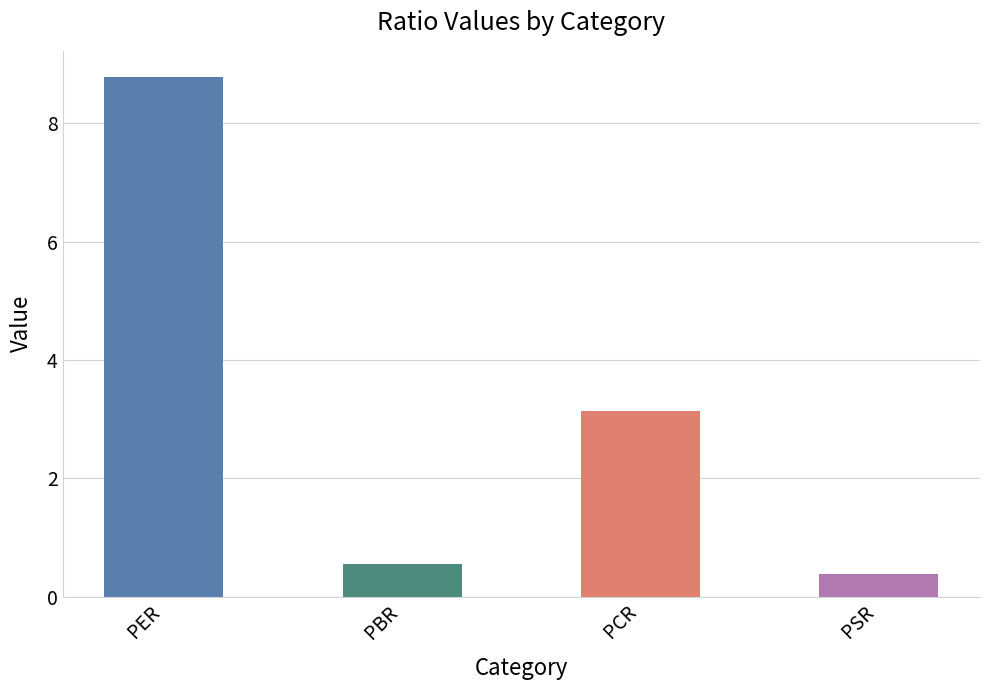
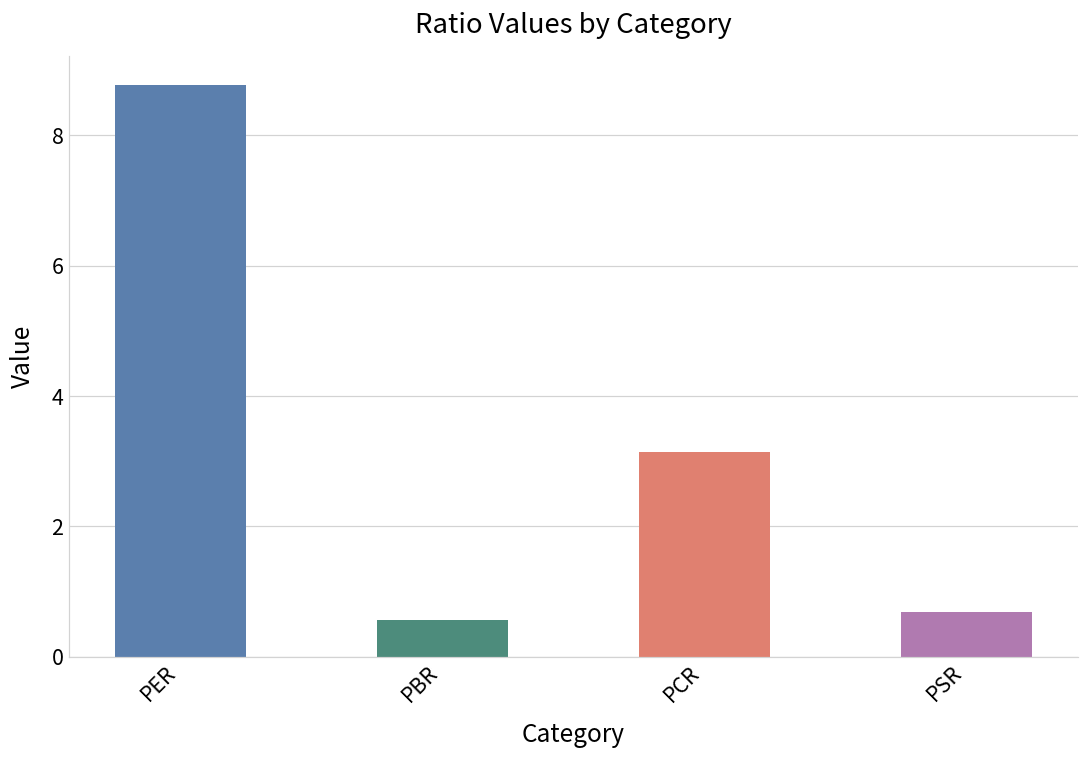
PSR: 0.4 -> 0.7
